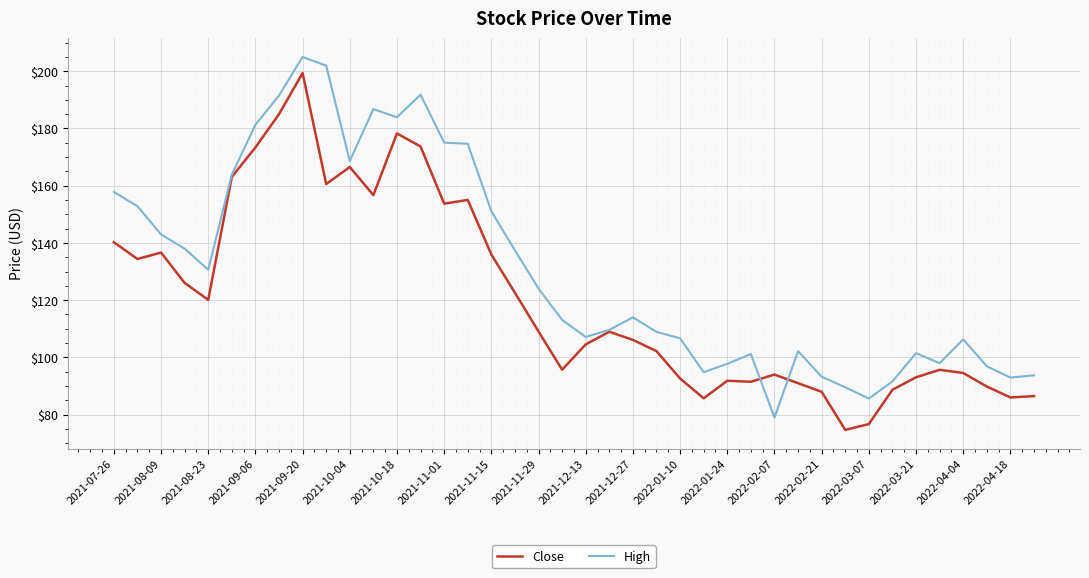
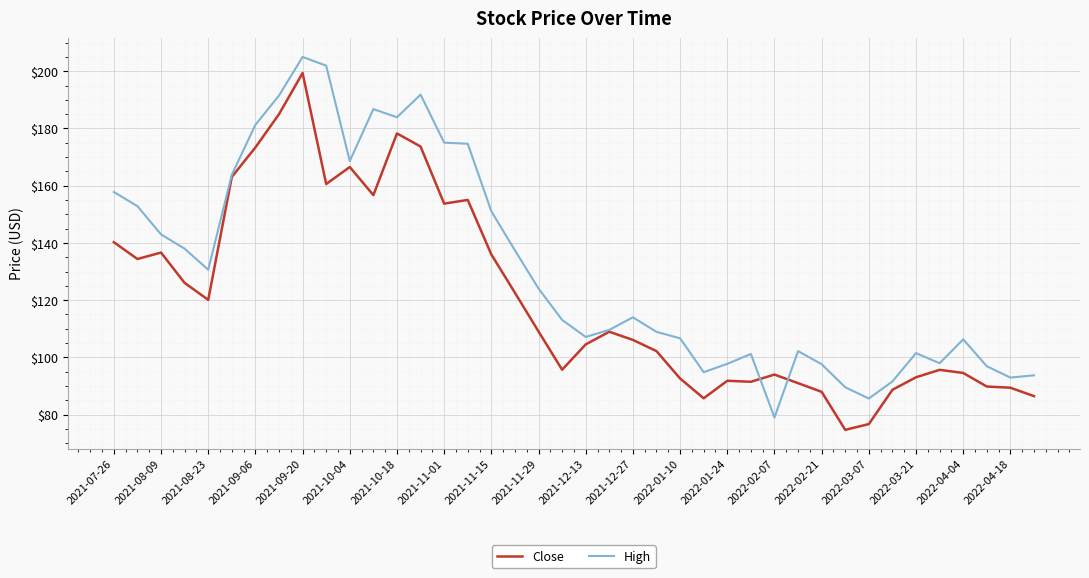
High, 2022-02-21: $93 -> $98
Close, 2022-04-18: $86 -> $89
